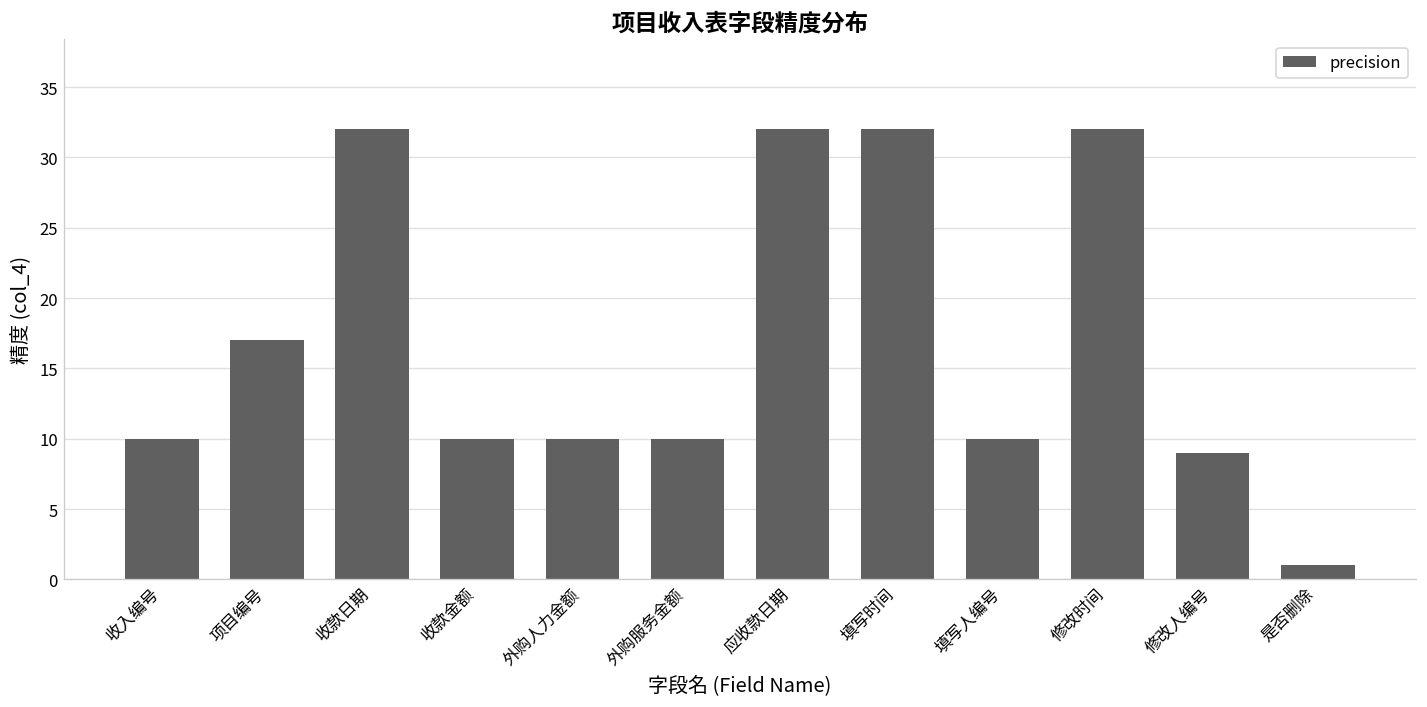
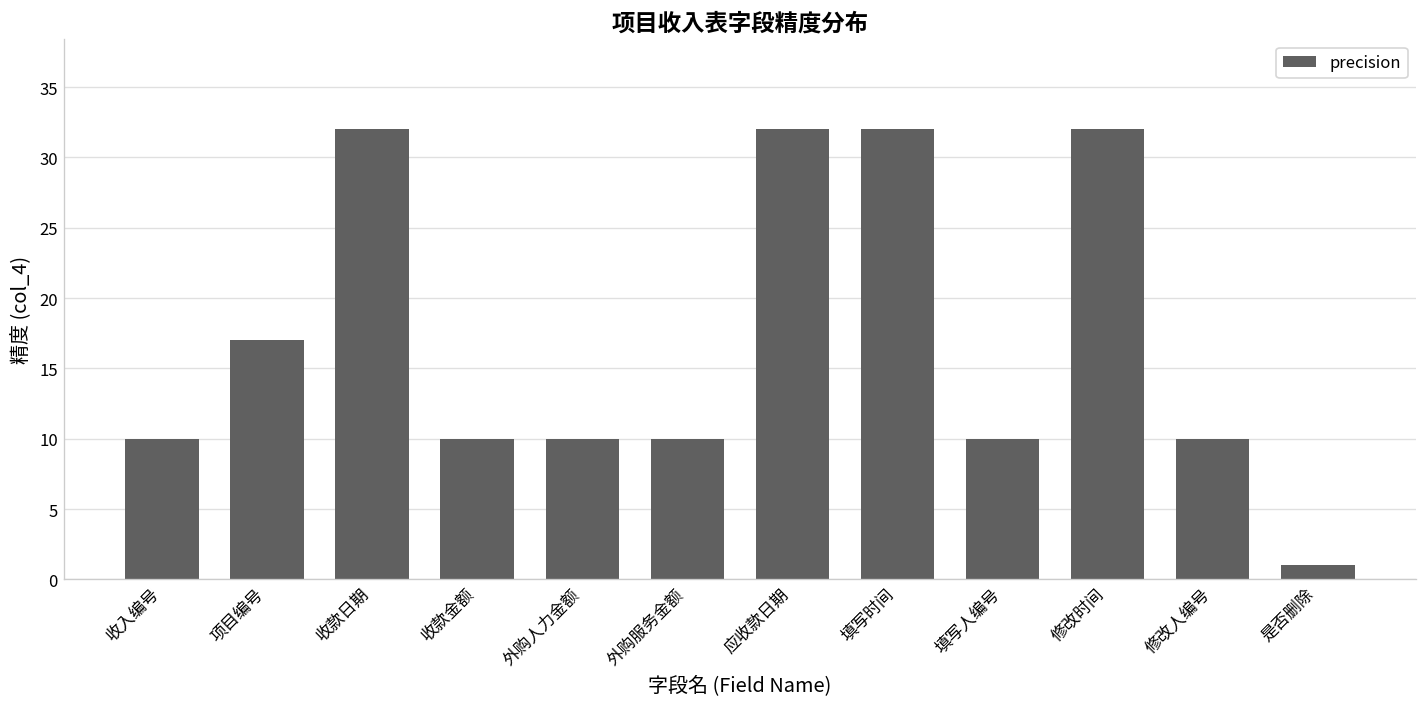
修改人编号: 9 -> 10
